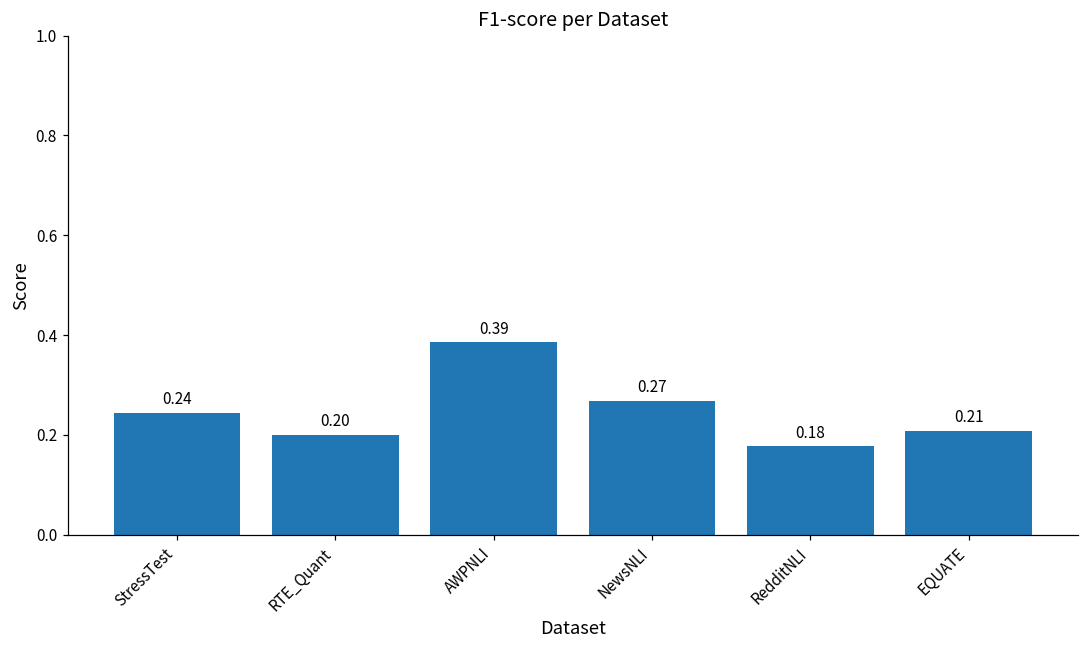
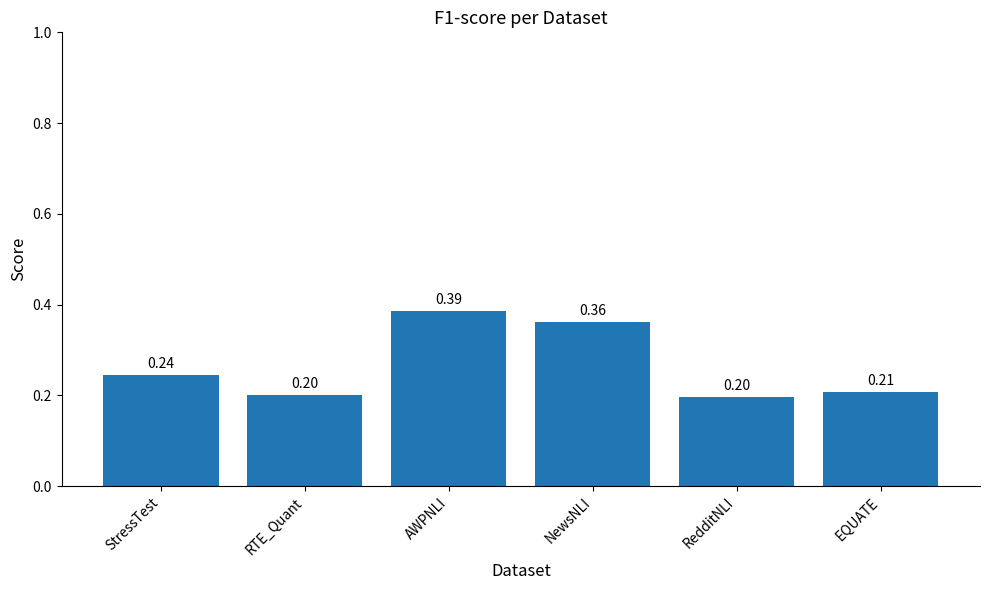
NewsNLI: 0.27 -> 0.36
RedditNLI: 0.18 -> 0.20
